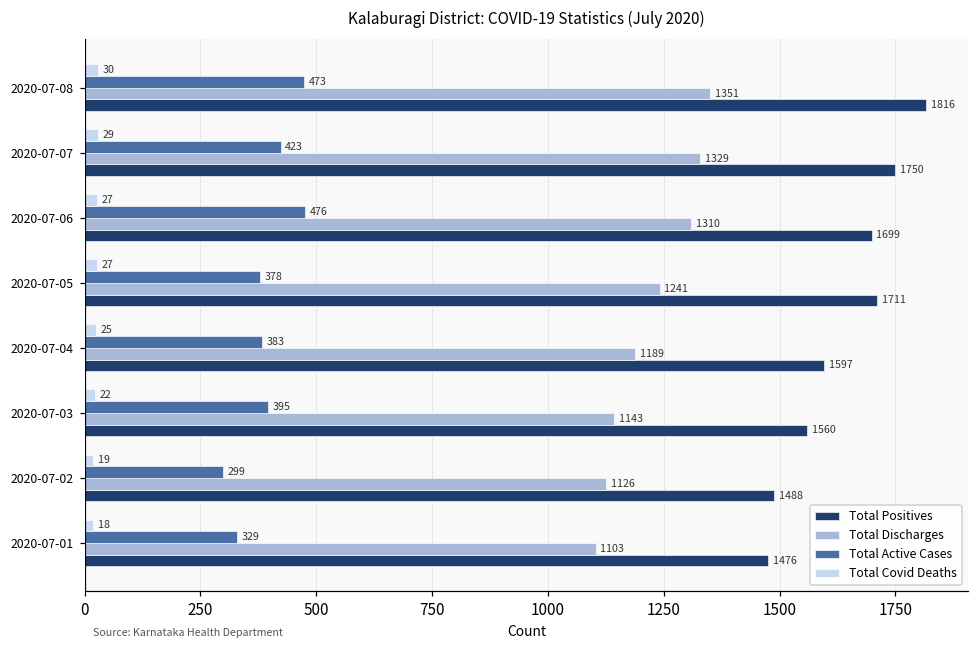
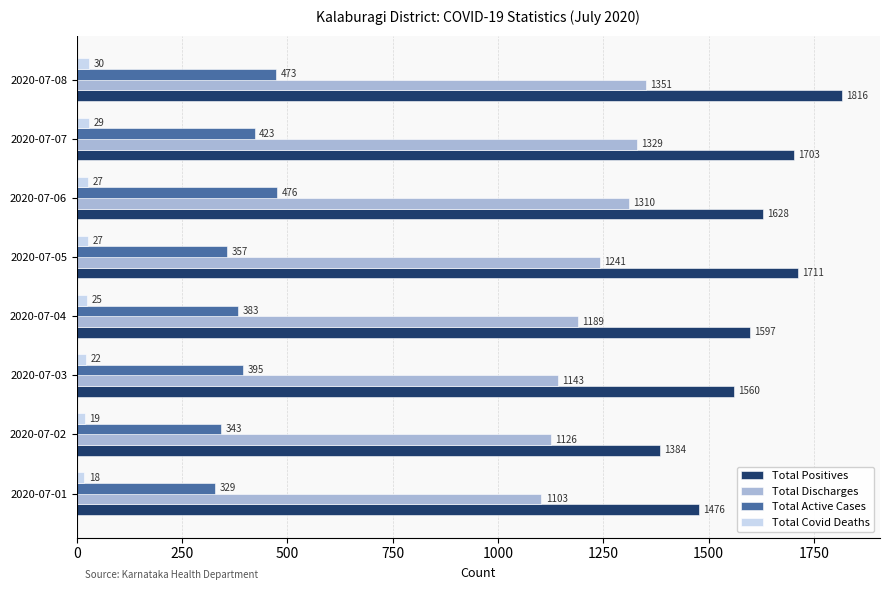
Total Positives, 2020-07-07: 1750 -> 1703
Total Positives, 2020-07-06: 1699 -> 1628
Total Active Cases, 2020-07-05: 378 -> 357
Total Active Cases, 2020-07-02: 299 -> 343
Total Positives, 2020-07-02: 1488 -> 1384
